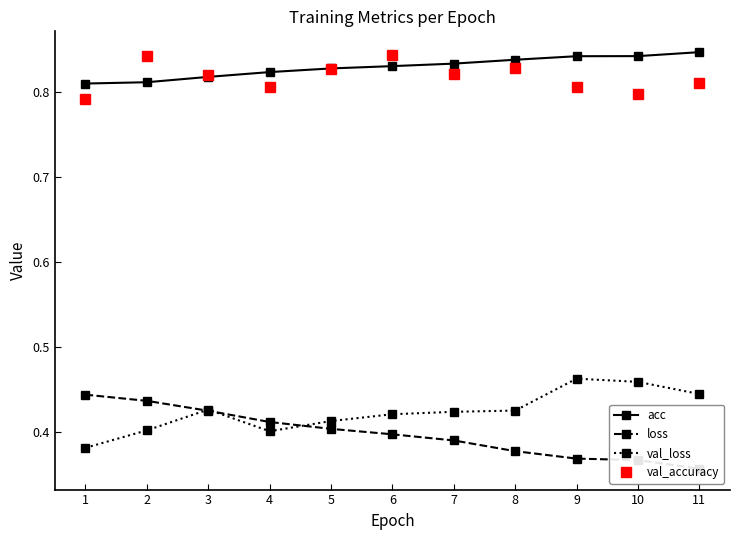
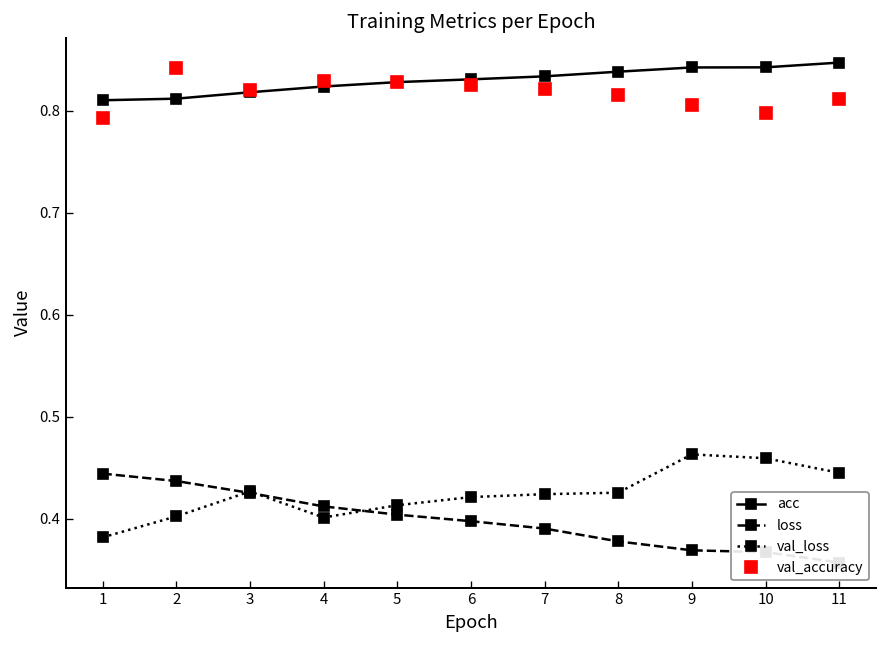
val_accuracy, 4: 0.81 -> 0.83
val_accuracy, 6: 0.84 -> 0.83
val_accuracy, 8: 0.83 -> 0.82
